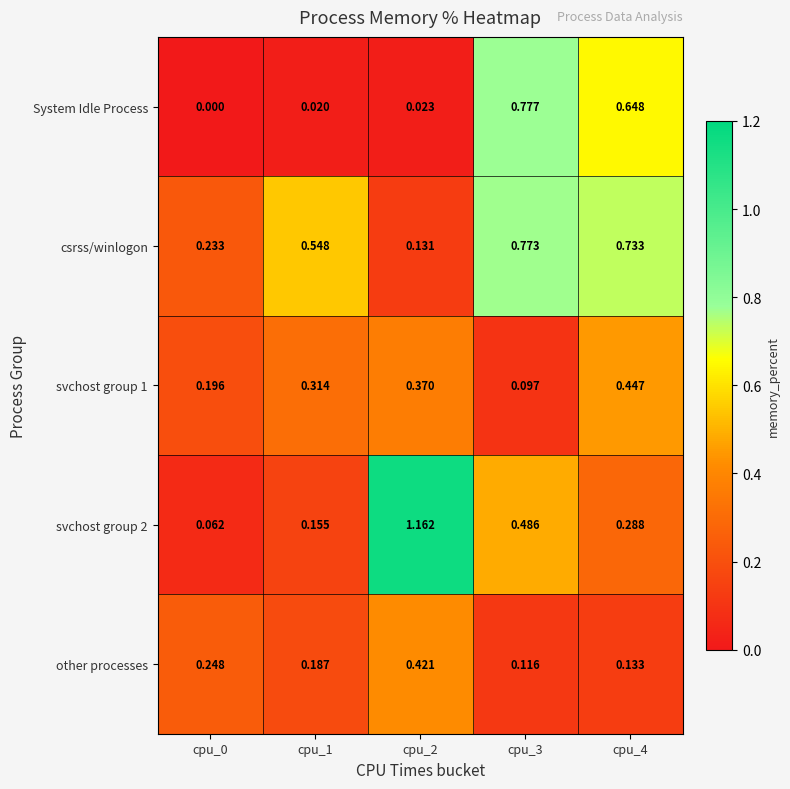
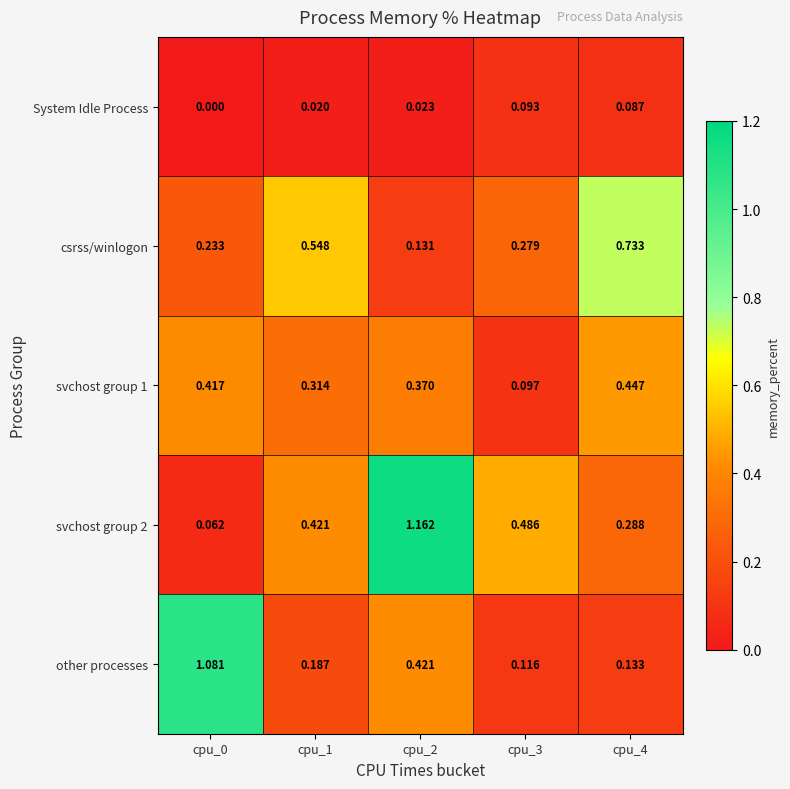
System Idle Process, cpu_3: 0.777 -> 0.093
System Idle Process, cpu_4: 0.648 -> 0.087
csrss/winlogon, cpu_3: 0.773 -> 0.279
svchost group 1, cpu_0: 0.196 -> 0.417
svchost group 2, cpu_1: 0.155 -> 0.421
other processes, cpu_0: 0.248 -> 1.081
